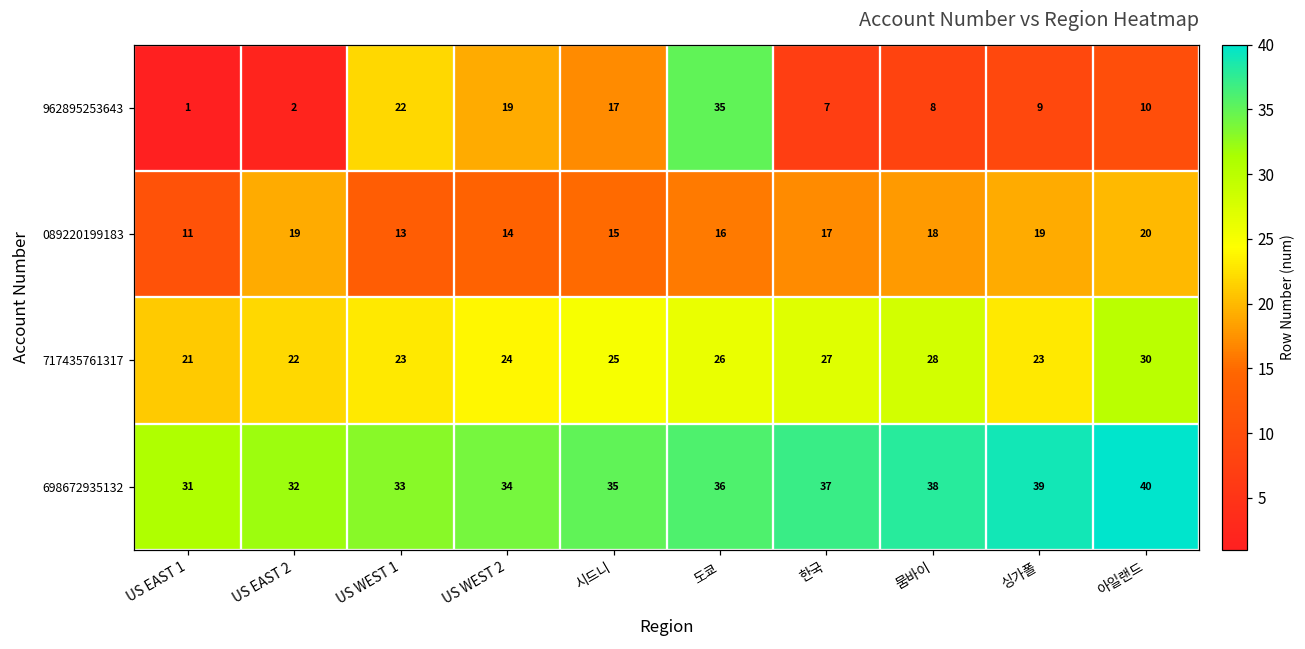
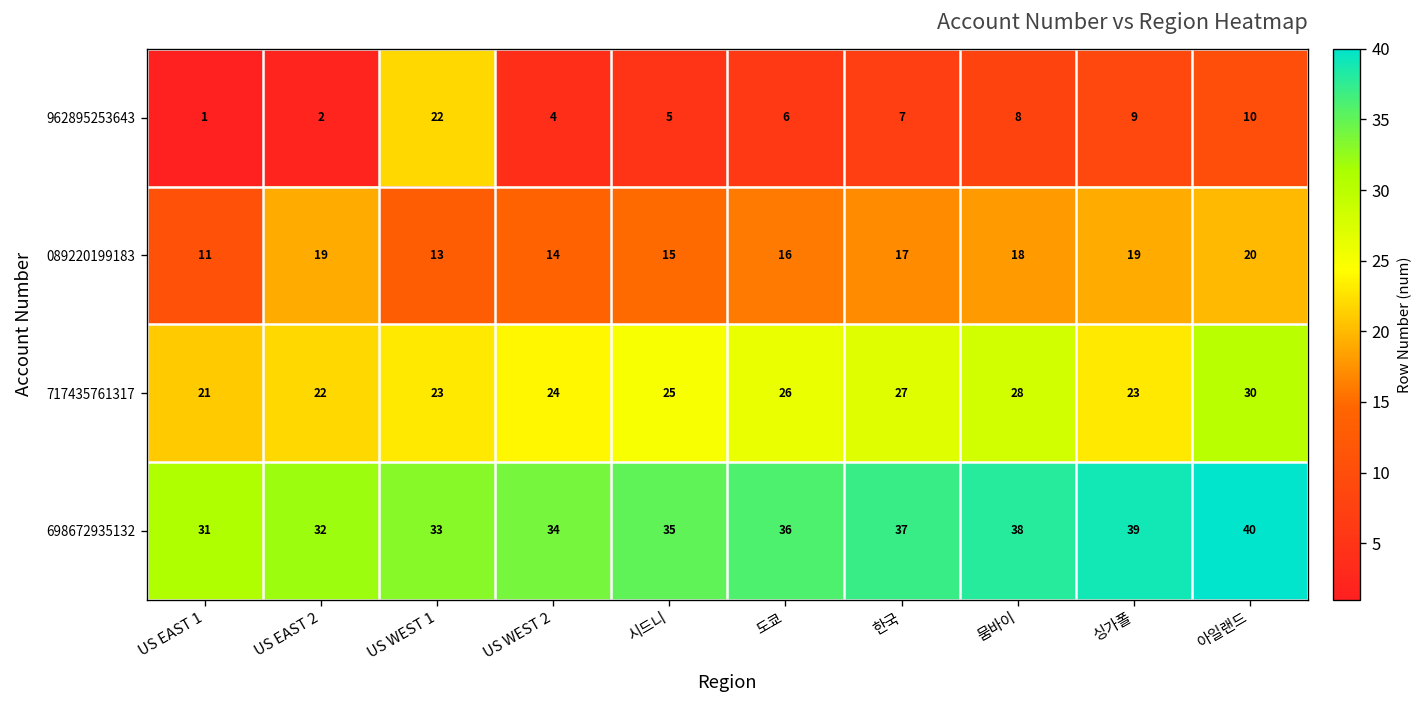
962895253643, US WEST 2: 19 -> 4
962895253643, 시드니: 17 -> 5
962895253643, 도쿄: 35 -> 6
